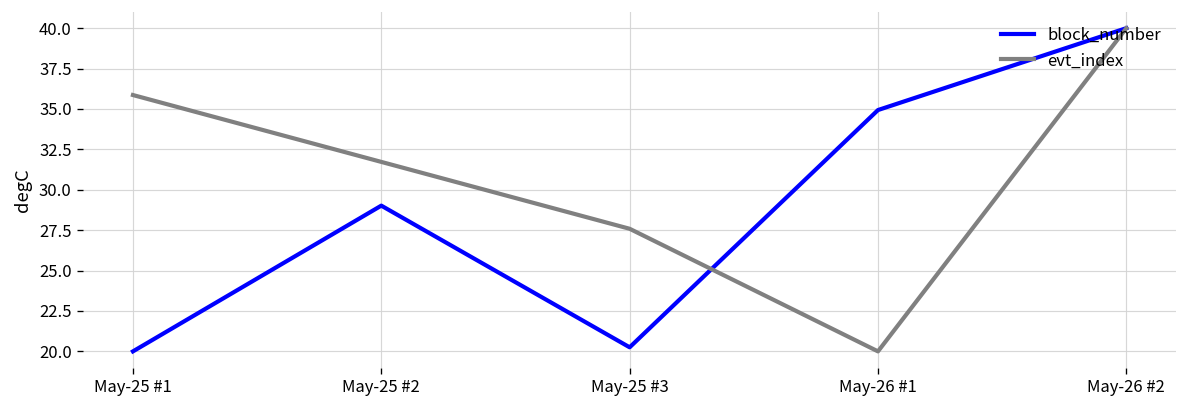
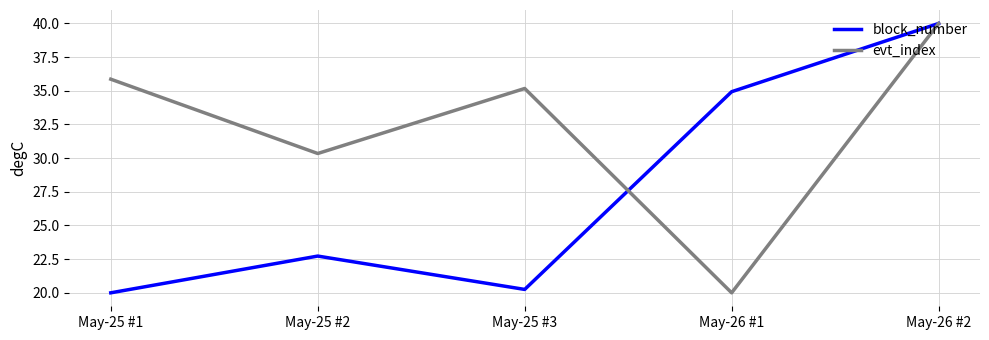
block_number, May-25 #2: 29.0 -> 22.7
evt_index, May-25 #2: 31.7 -> 30.3
evt_index, May-25 #3: 27.6 -> 35.2
